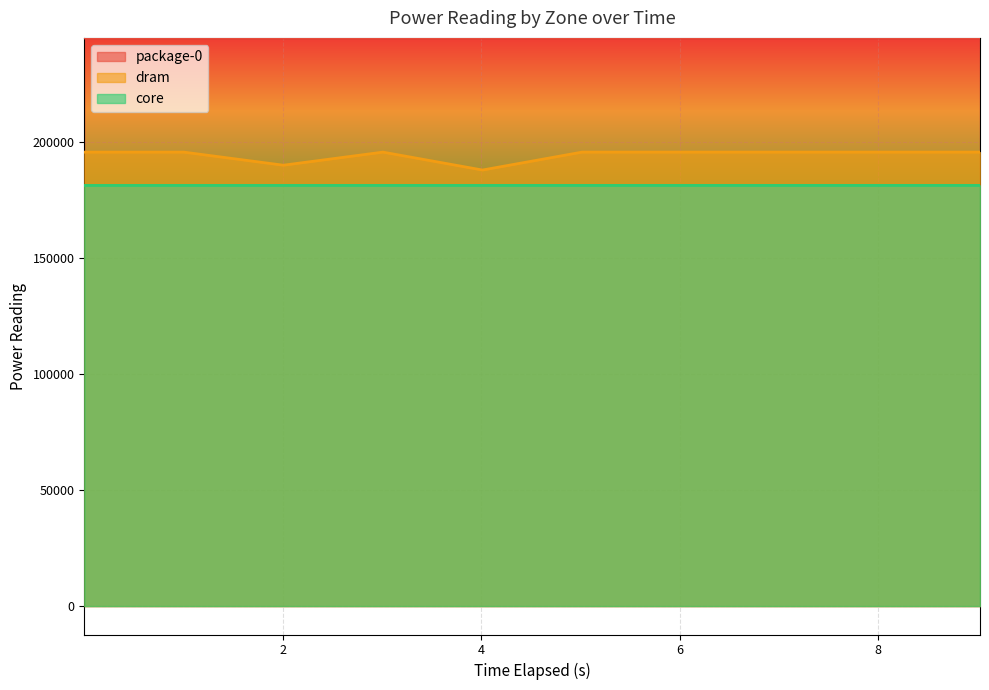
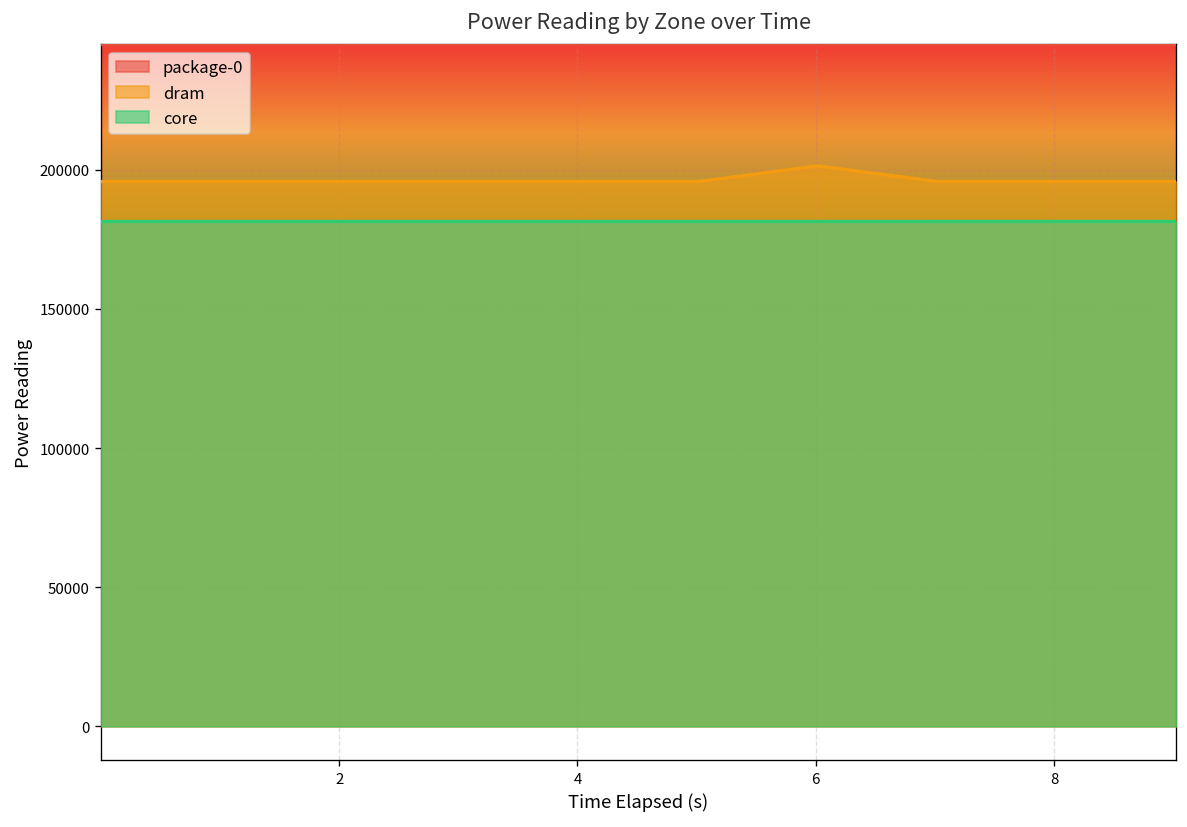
dram, 2: 190000 -> 196000
dram, 4: 188000 -> 196000
dram, 6: 196000 -> 201000
